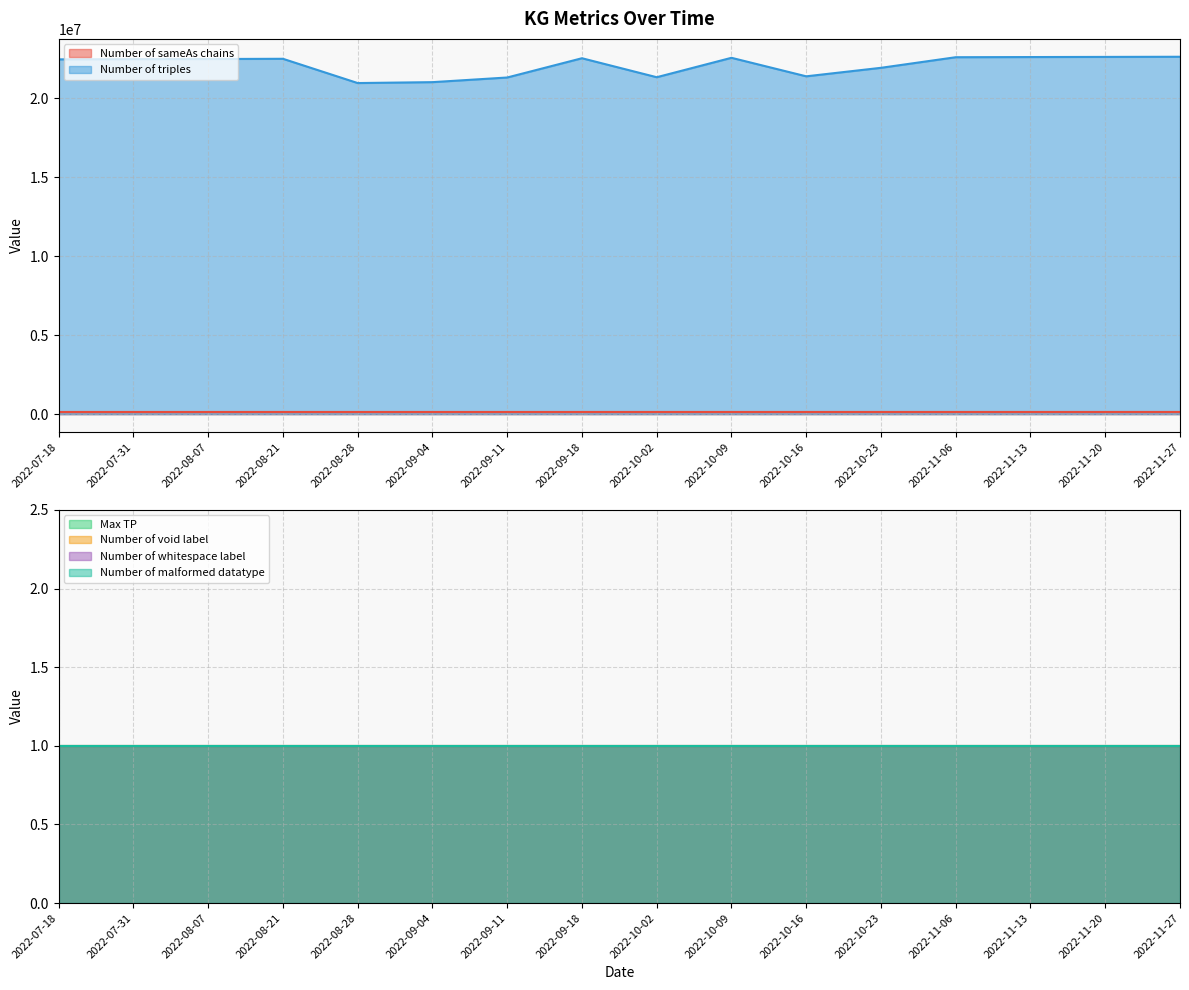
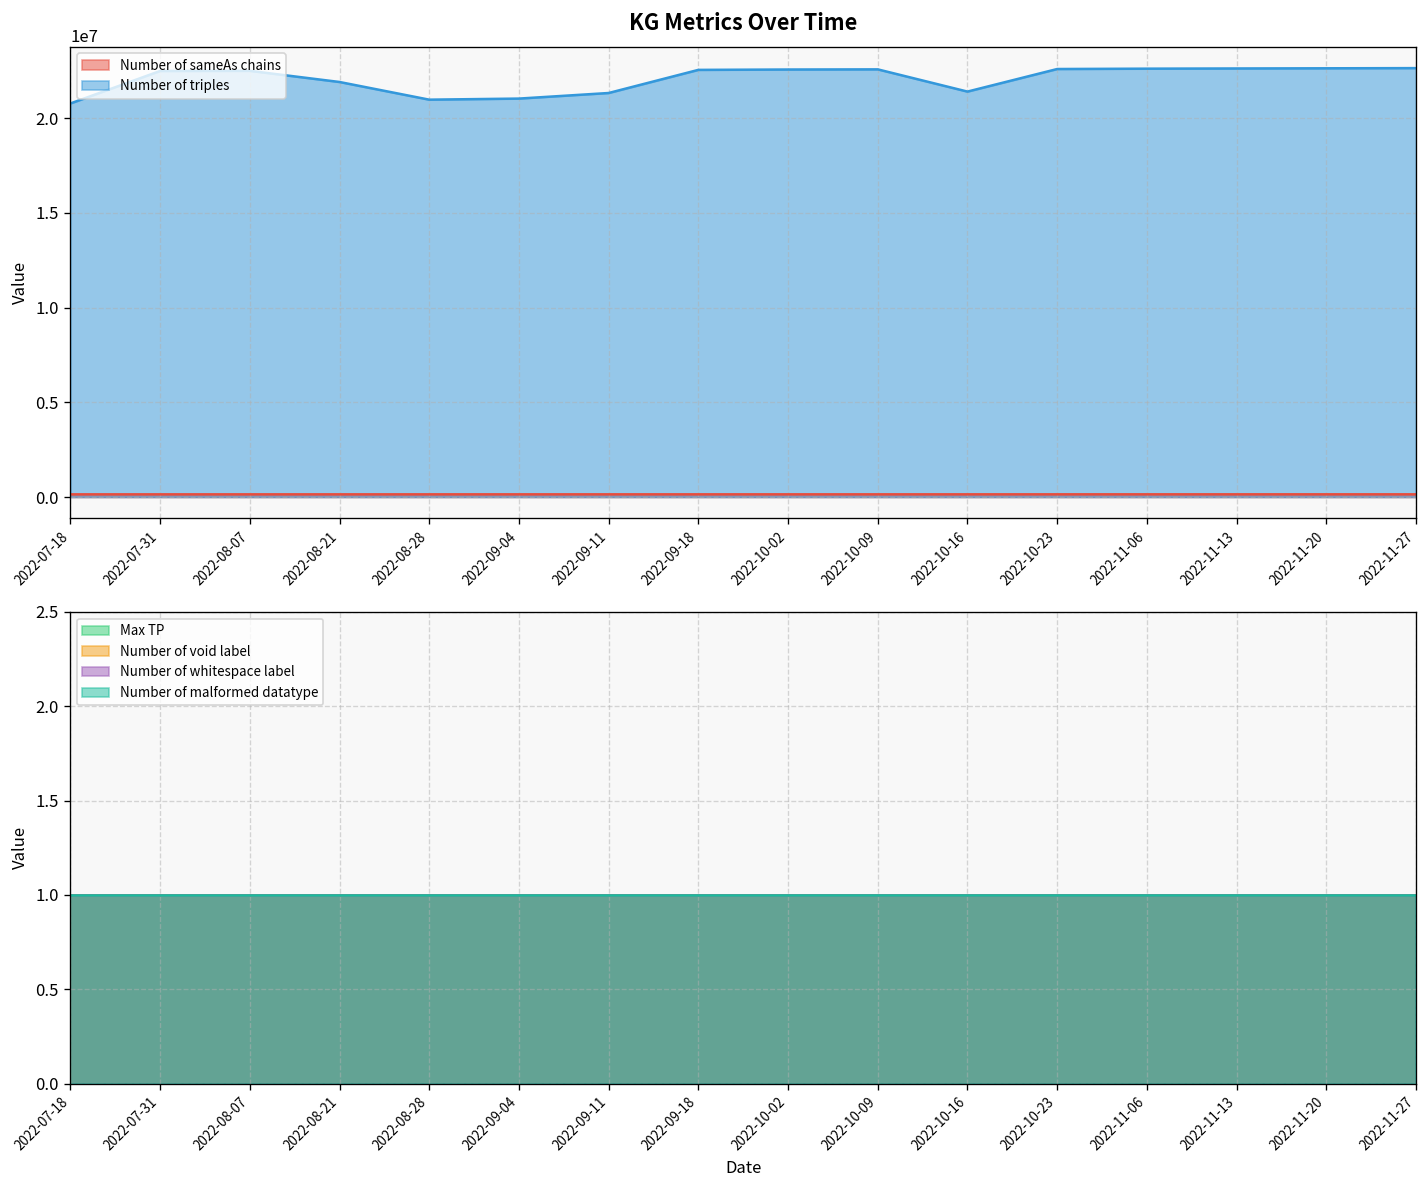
KG Metrics Over Time, Number of triples, 2022-07-18: 22500000 -> 20800000
KG Metrics Over Time, Number of triples, 2022-08-21: 22500000 -> 21900000
KG Metrics Over Time, Number of triples, 2022-10-02: 21300000 -> 22600000
KG Metrics Over Time, Number of triples, 2022-10-23: 21900000 -> 22600000
